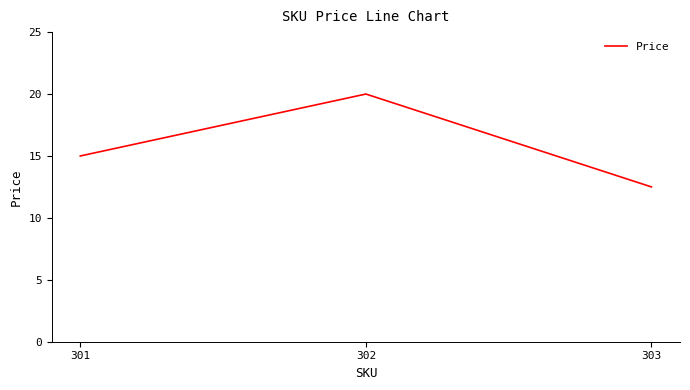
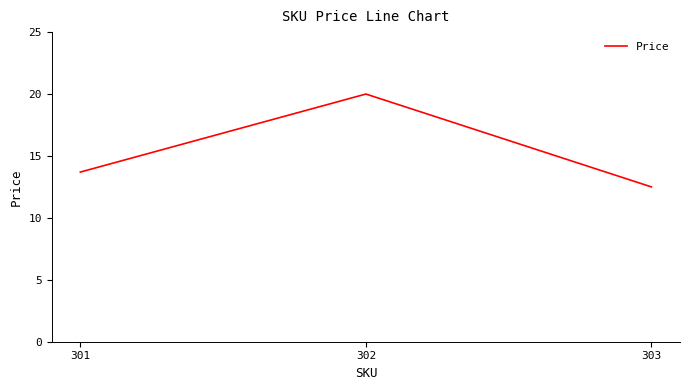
301: 15.0 -> 13.7
